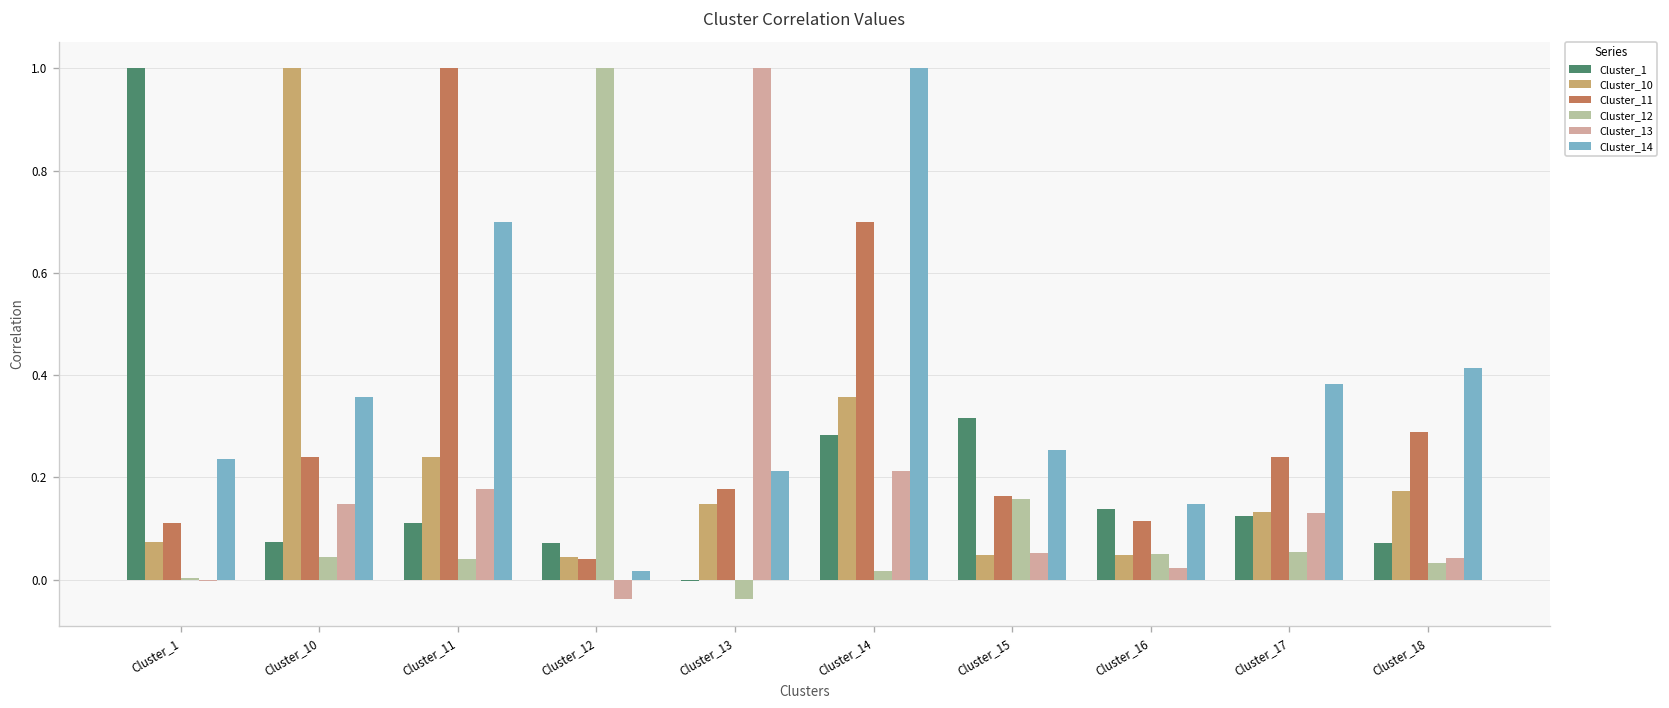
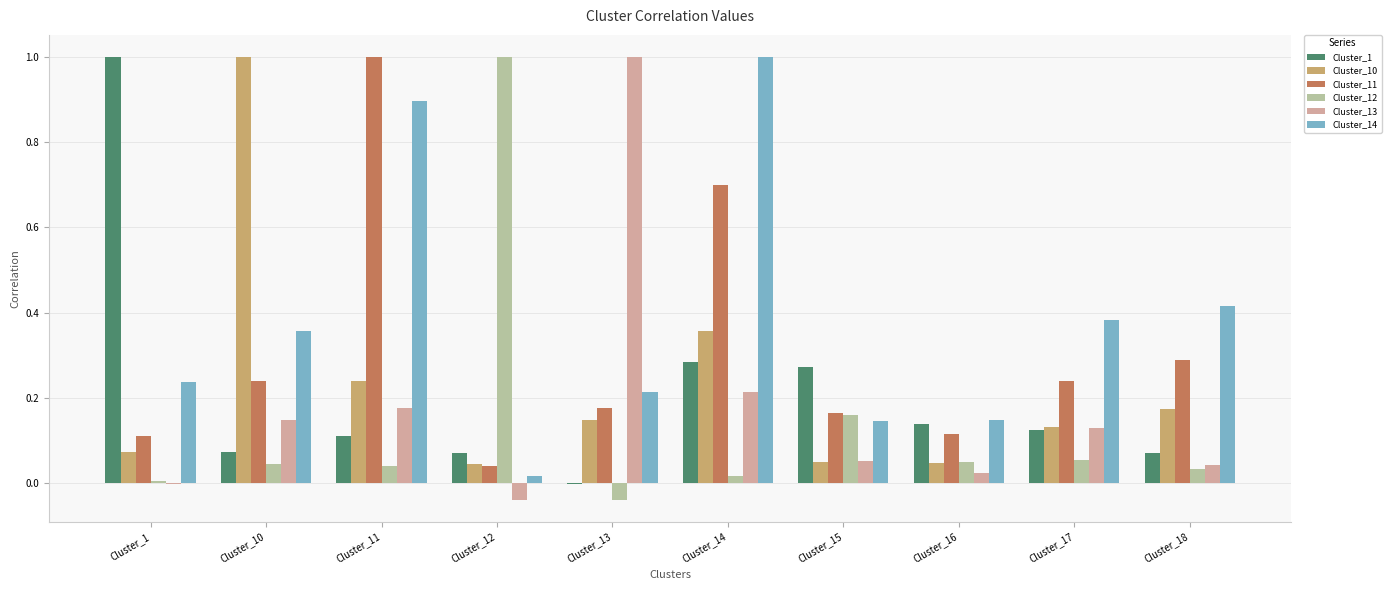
Cluster_14, Cluster_11: 0.70 -> 0.90
Cluster_1, Cluster_15: 0.32 -> 0.27
Cluster_14, Cluster_15: 0.25 -> 0.15
